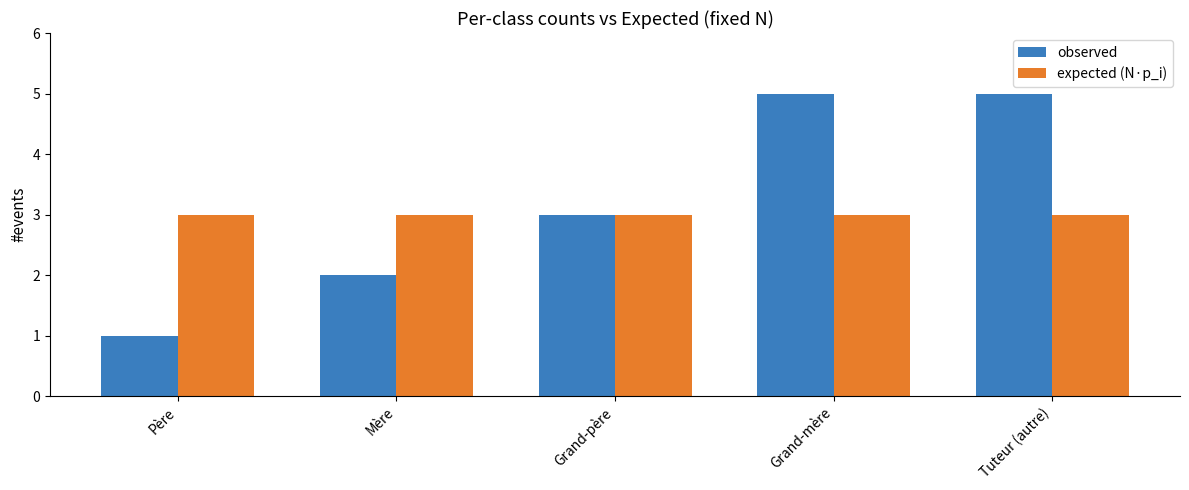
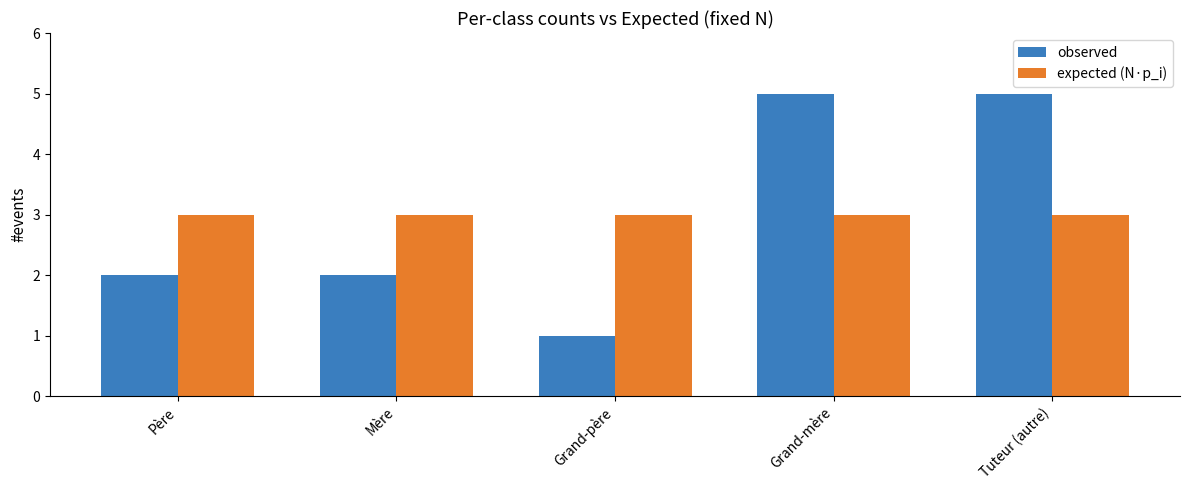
observed, Père: 1 -> 2
observed, Grand-père: 3 -> 1
